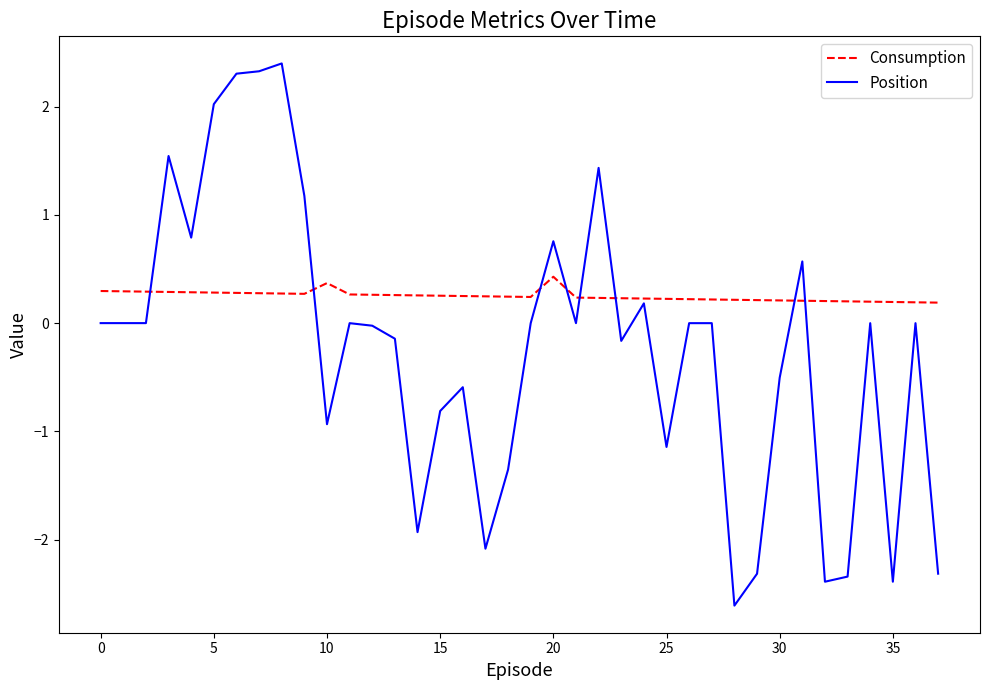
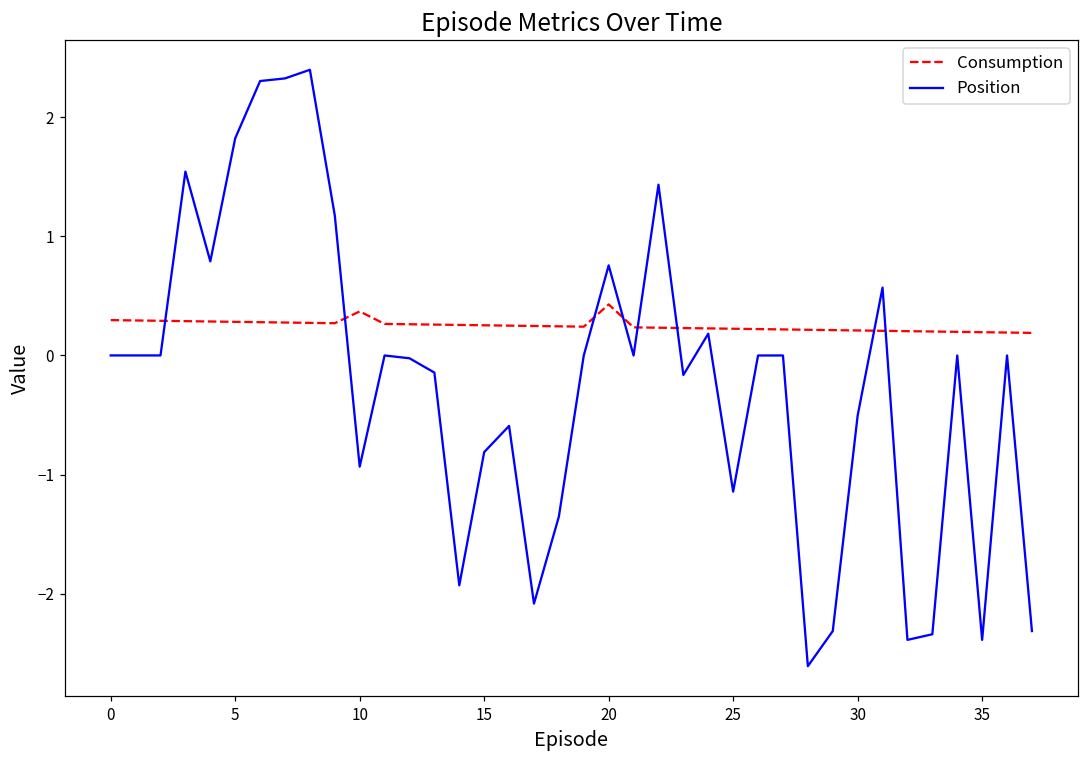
Position, 5: 2.02 -> 1.82
